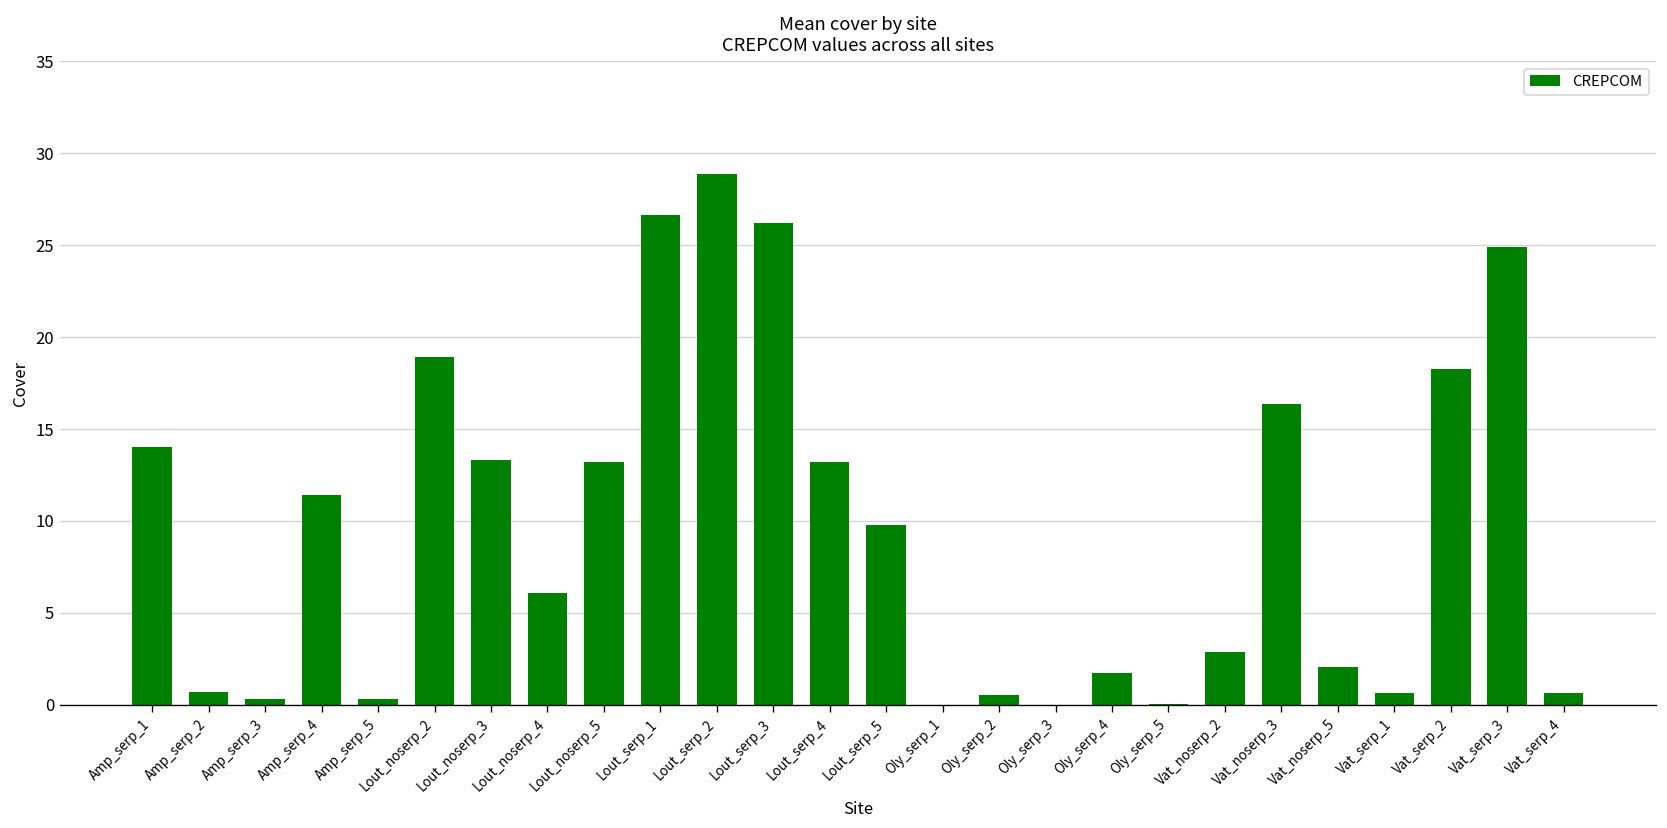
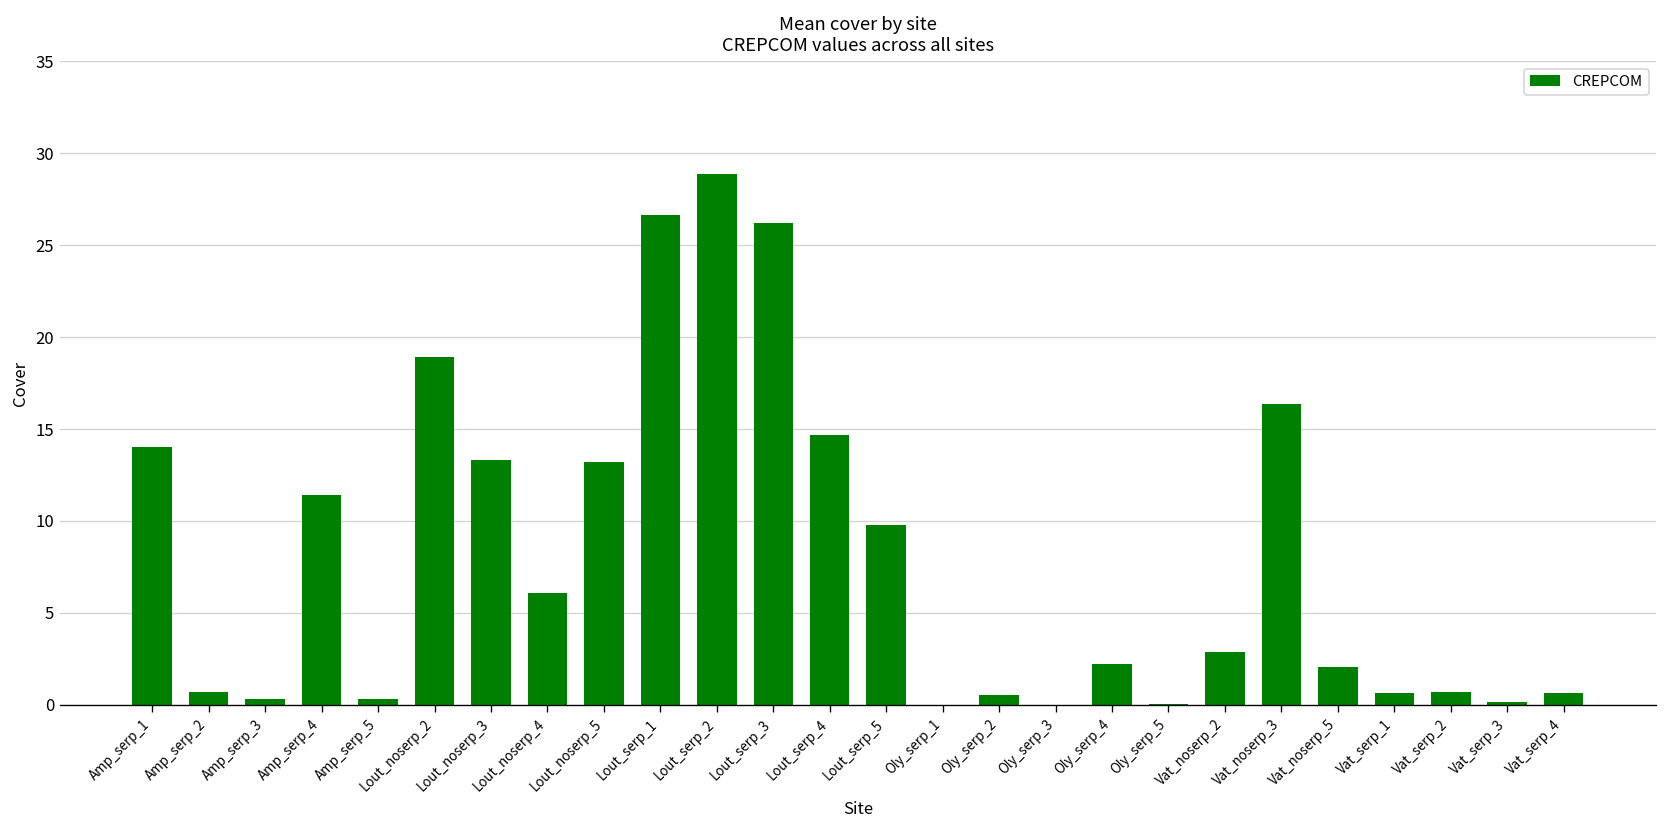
Lout_serp_4: 13.2 -> 14.7
Oly_serp_4: 1.7 -> 2.3
Vat_serp_2: 18.2 -> 0.7
Vat_serp_3: 24.9 -> 0.2
